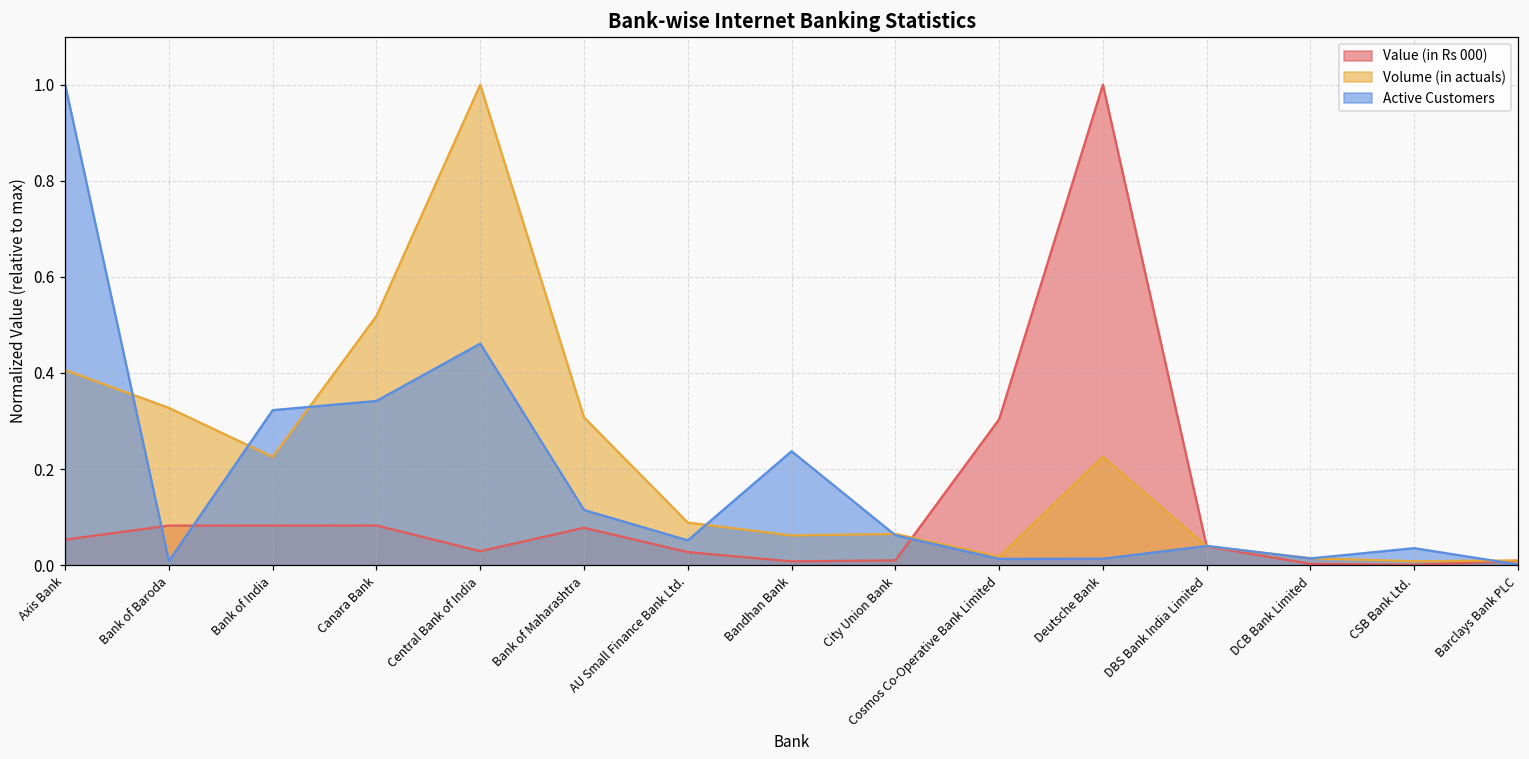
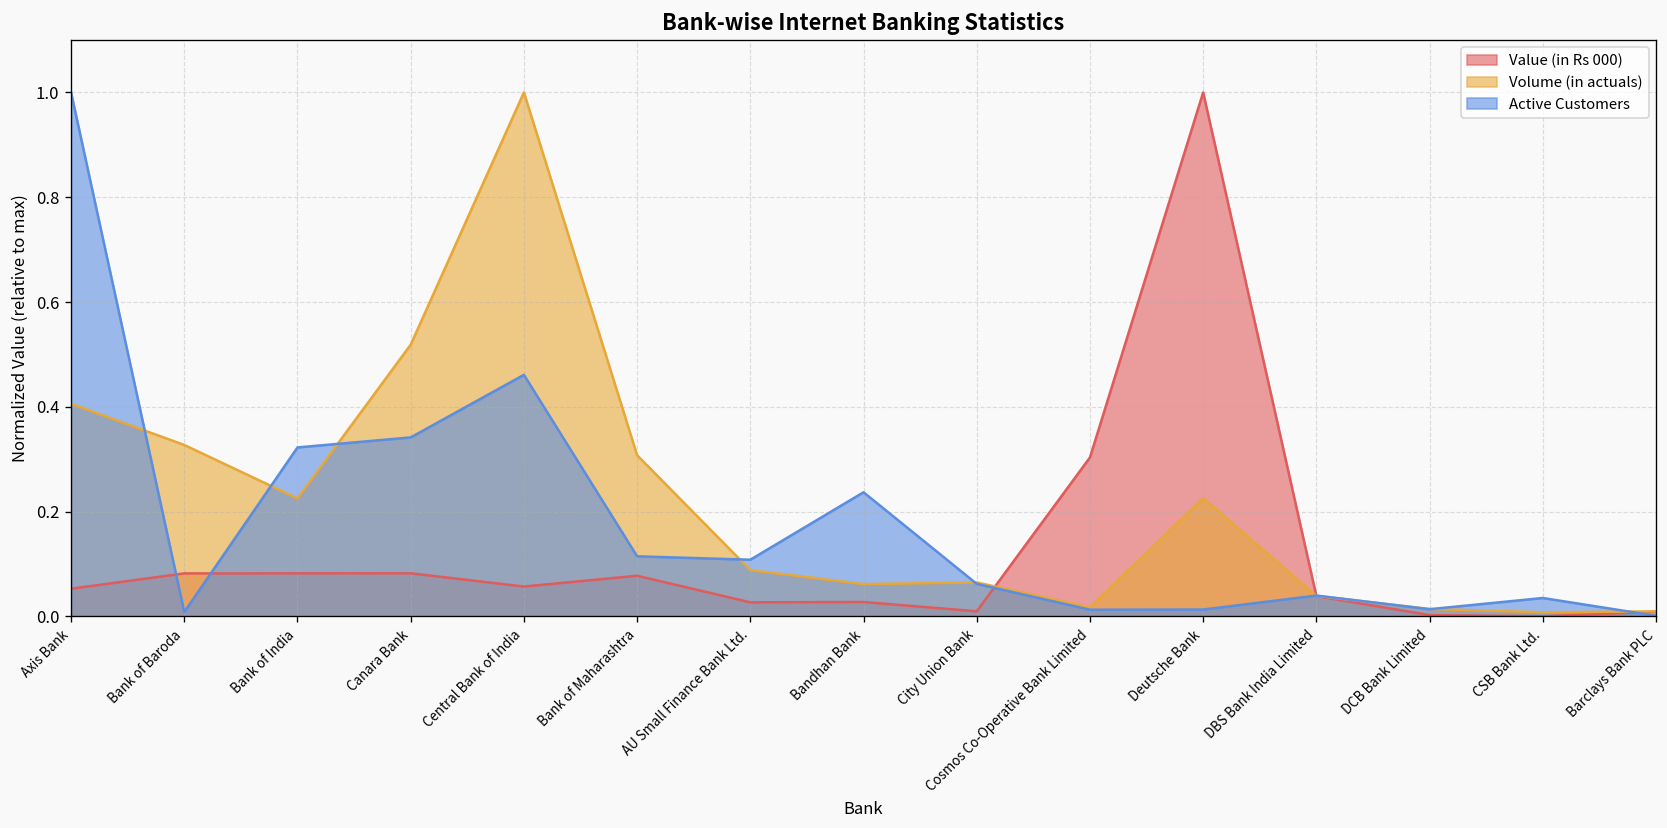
Value (in Rs 000), Central Bank of India: 0.03 -> 0.06
Active Customers, AU Small Finance Bank Ltd.: 0.05 -> 0.11
Value (in Rs 000), Bandhan Bank: 0.01 -> 0.03
